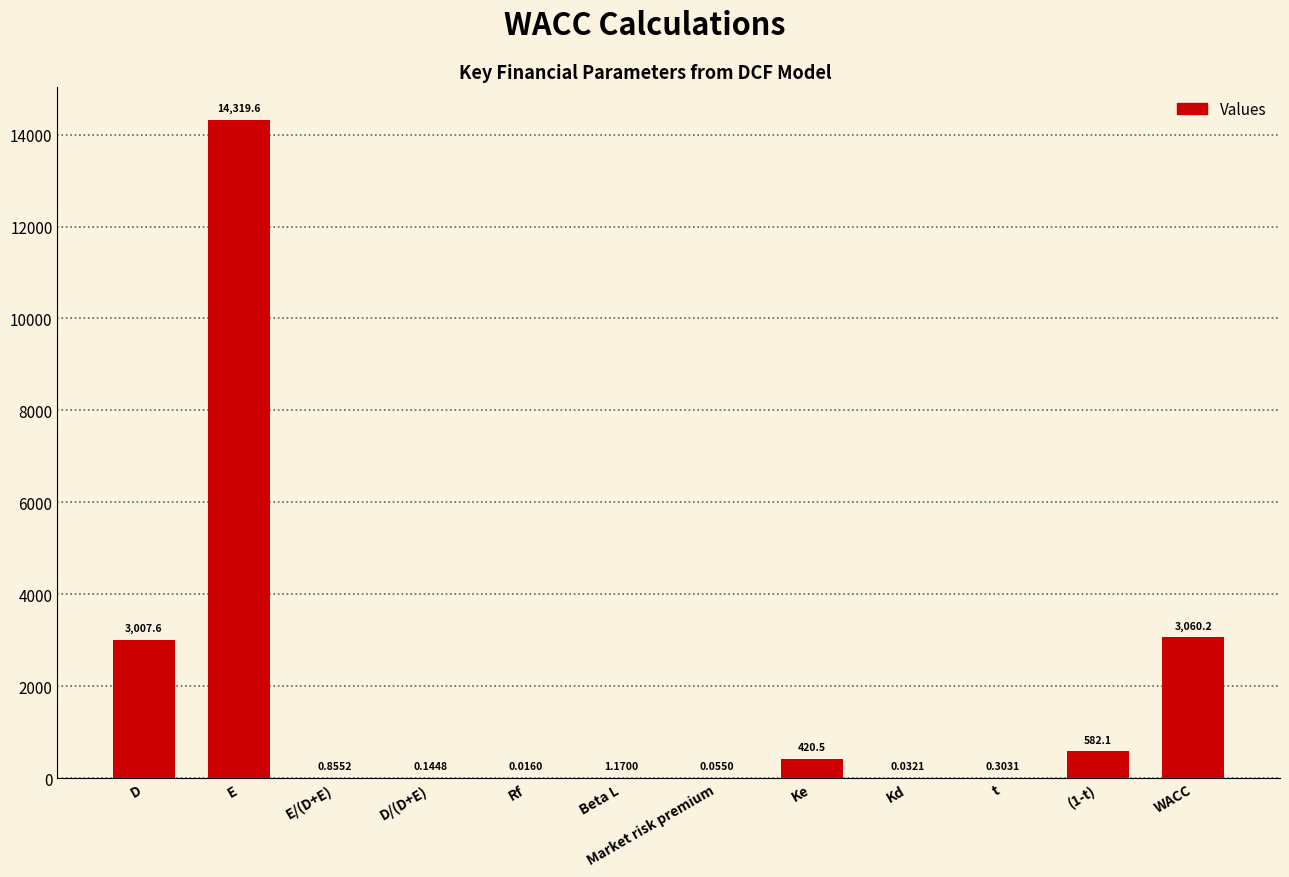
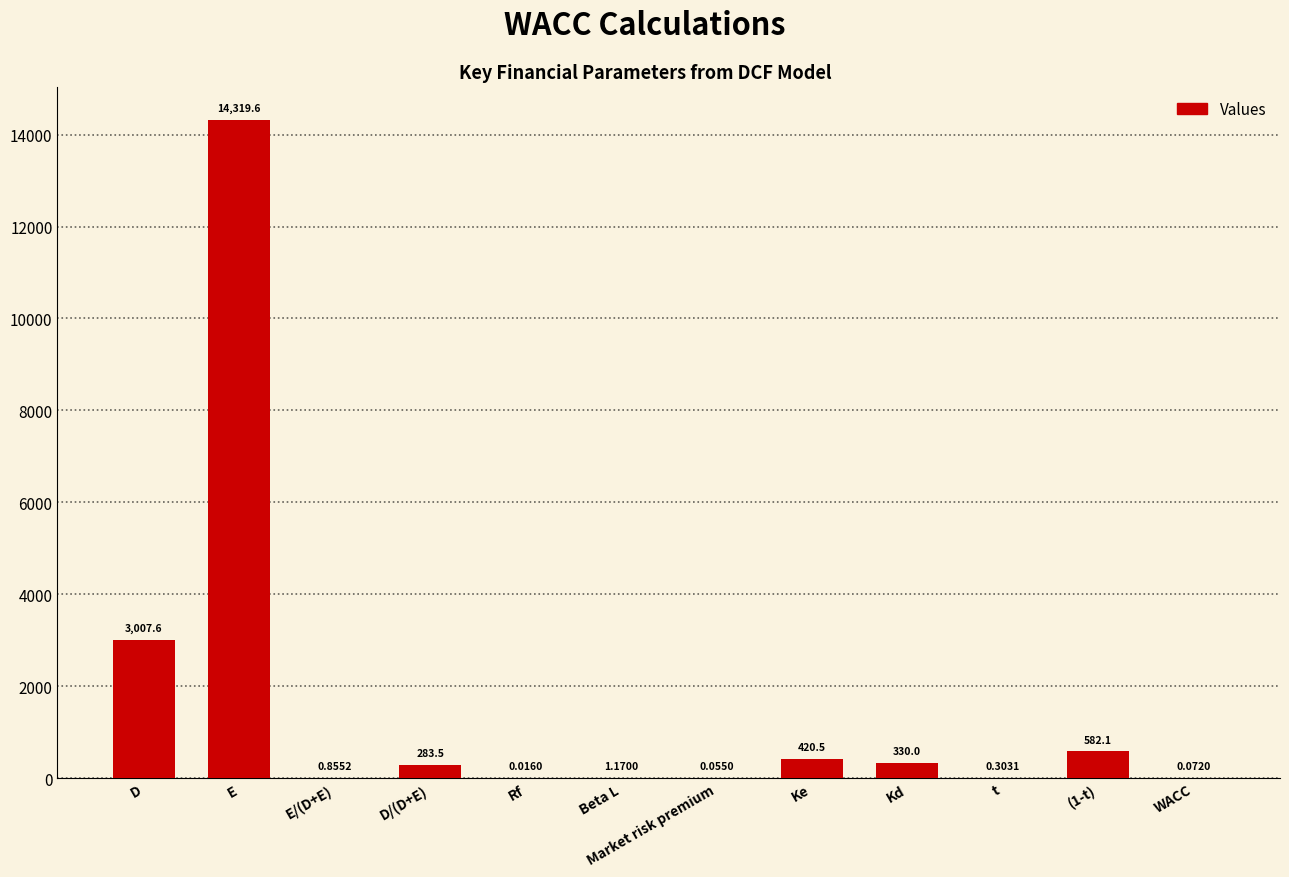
D/(D+E): 0.1448 -> 283.5
Kd: 0.0321 -> 330.0
WACC: 3,060.2 -> 0.0720
